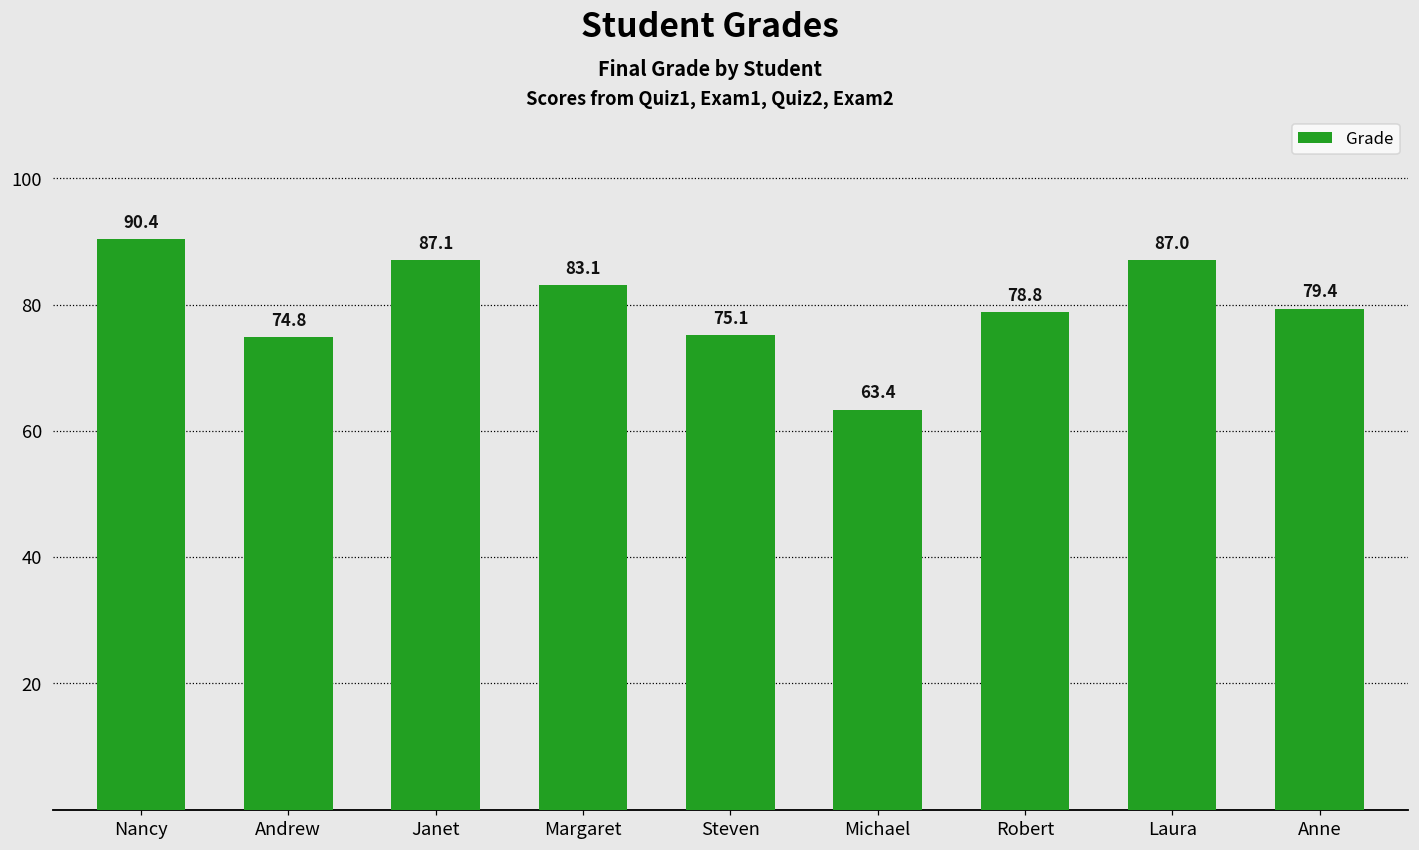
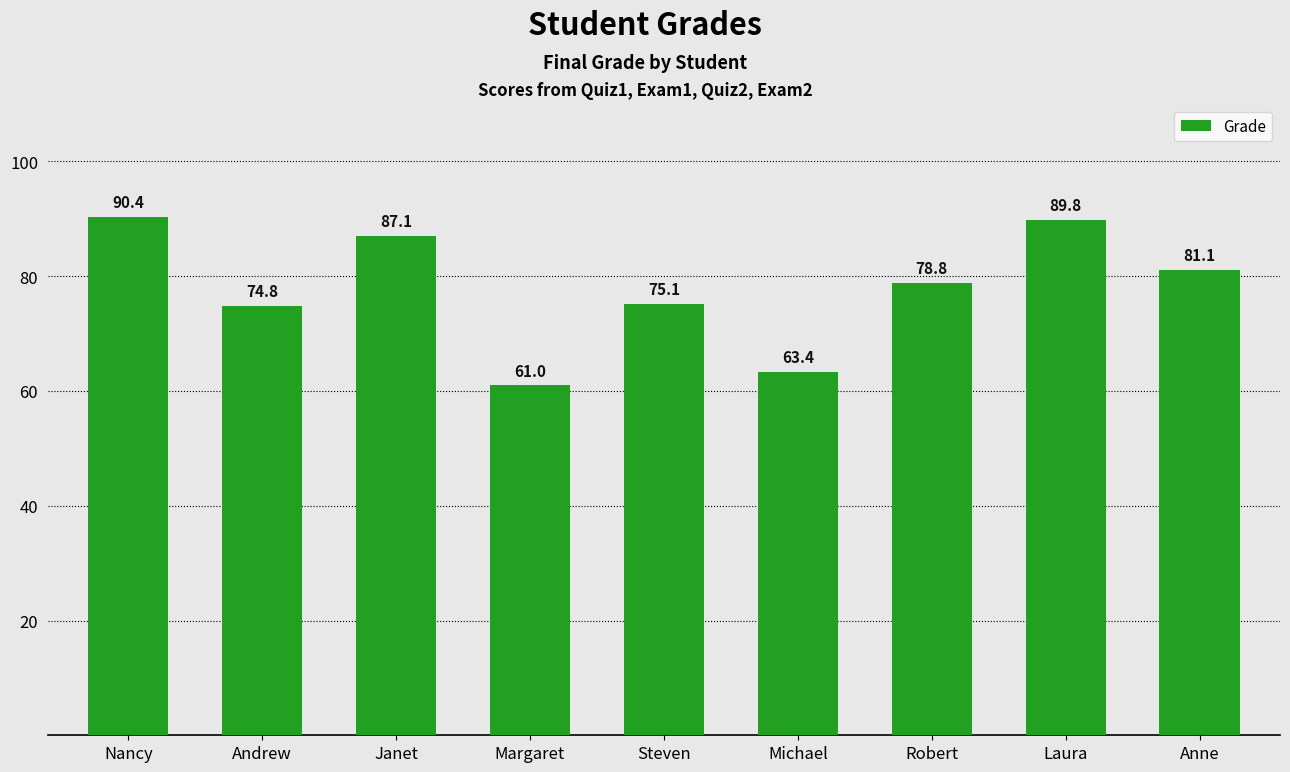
Margaret: 83.1 -> 61.0
Laura: 87.0 -> 89.8
Anne: 79.4 -> 81.1
